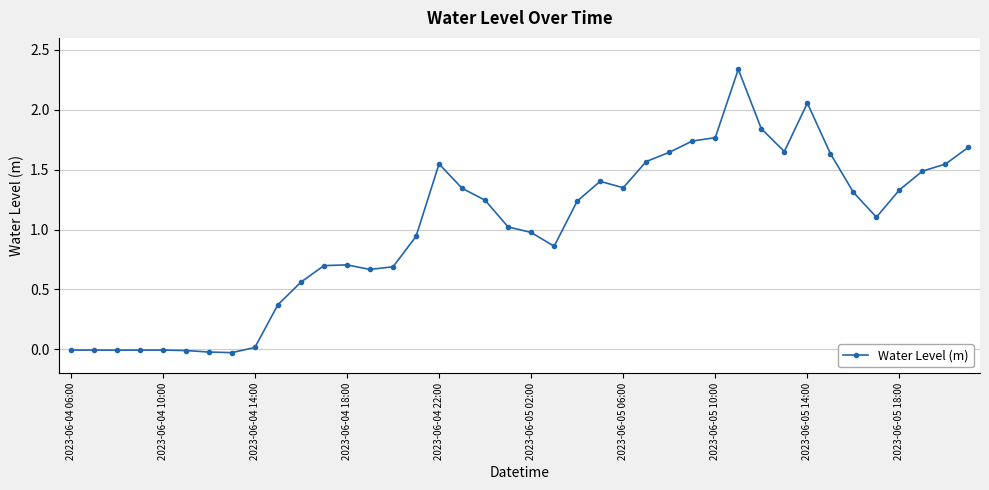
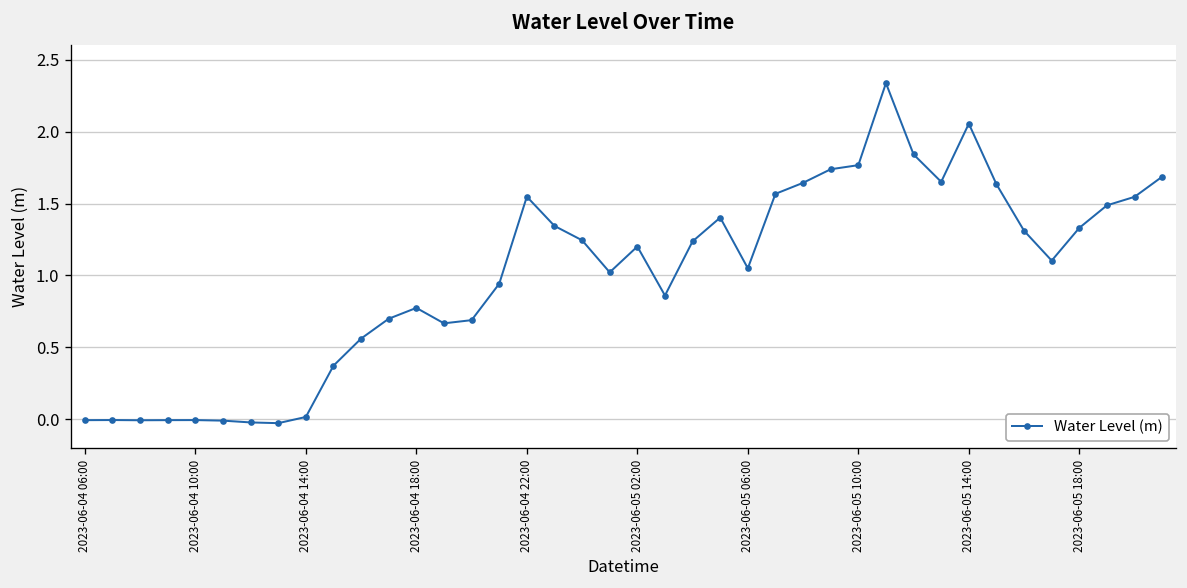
2023-06-04 18:00: 0.71 -> 0.77
2023-06-05 02:00: 0.98 -> 1.20
2023-06-05 06:00: 1.35 -> 1.05
